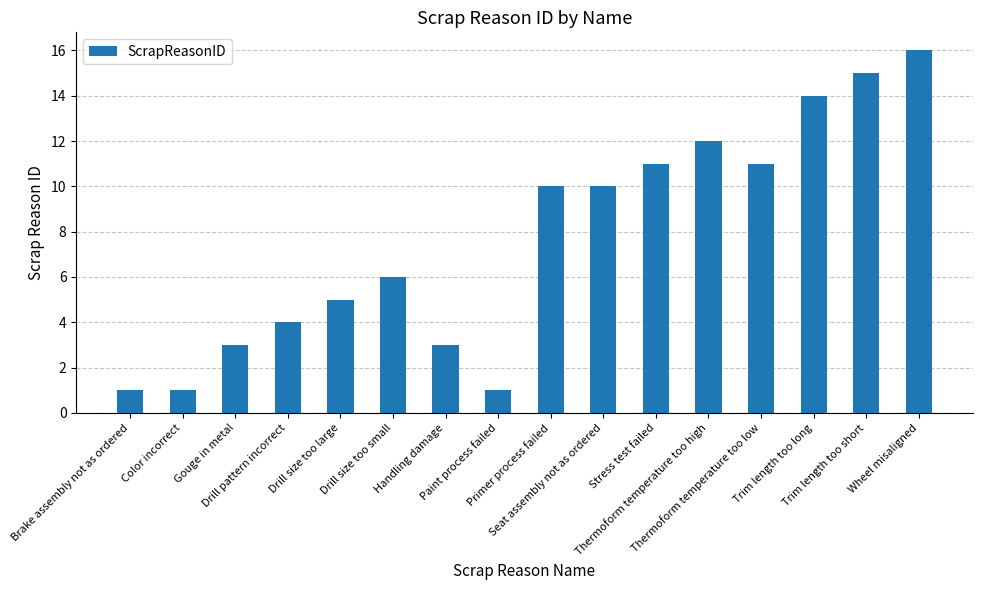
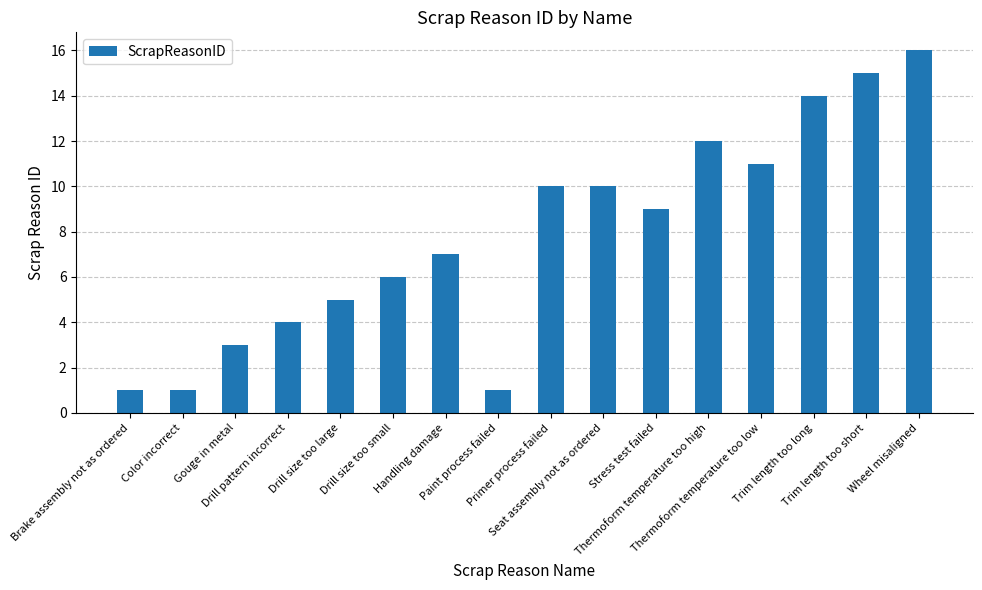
Handling damage: 3 -> 7
Stress test failed: 11 -> 9
